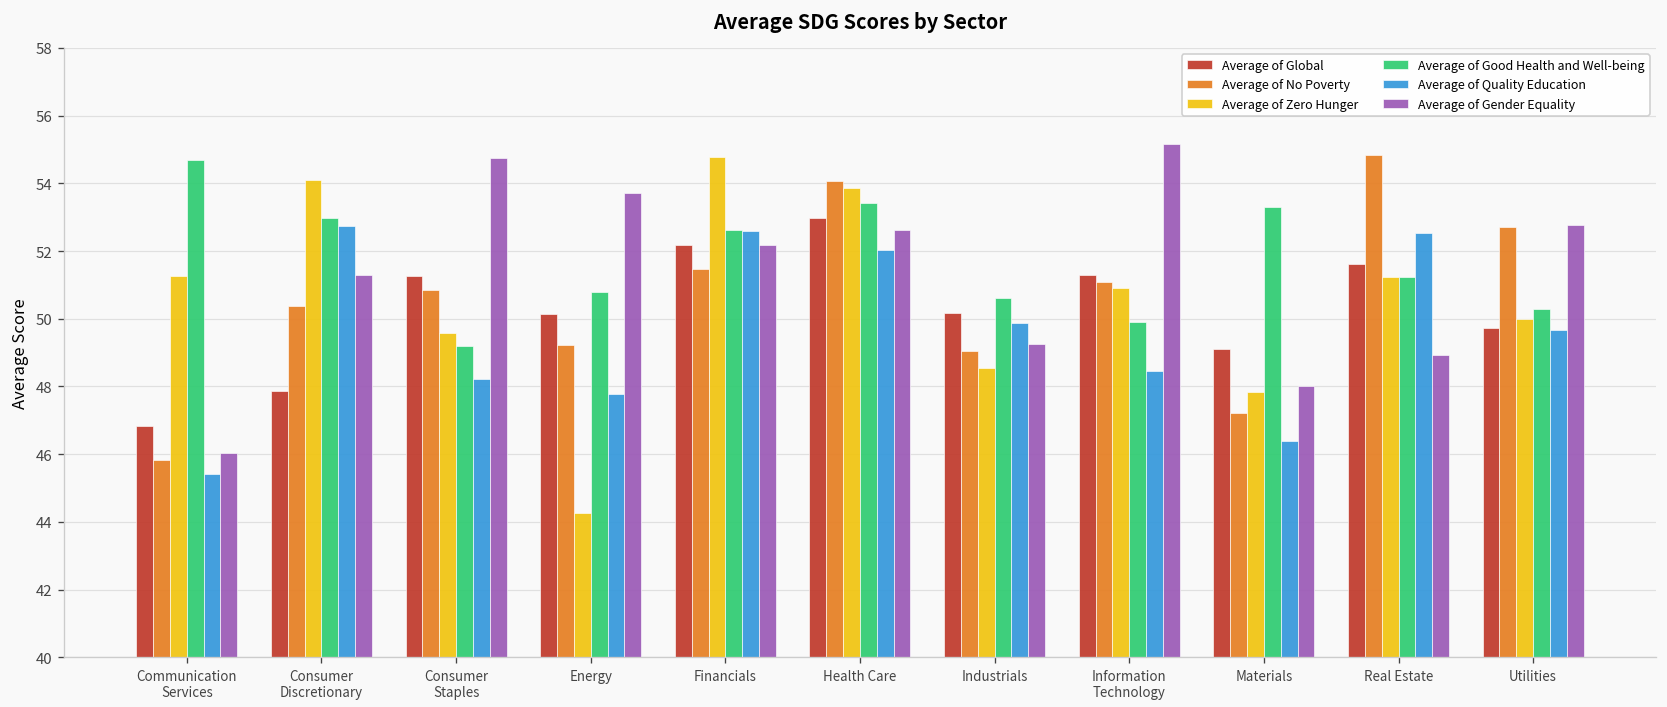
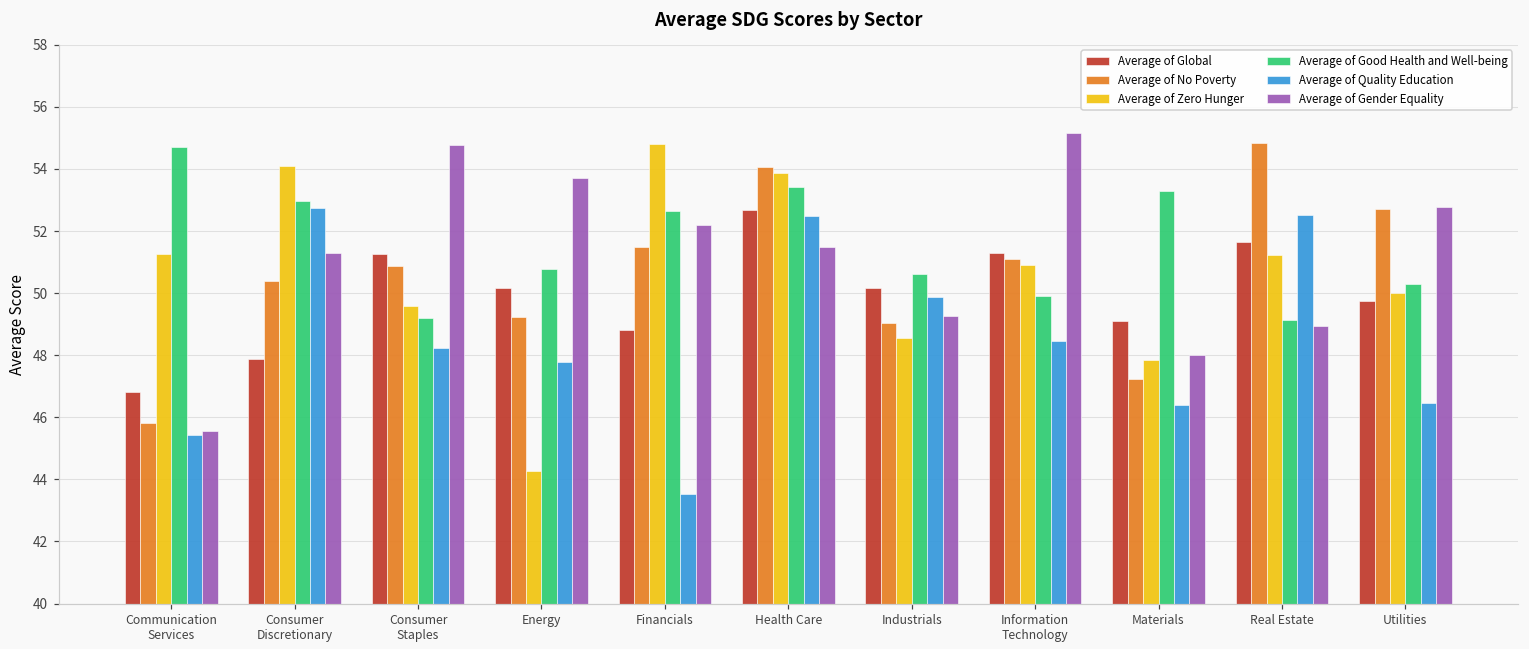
Average of Gender Equality, Communication Services: 46.0 -> 45.6
Average of Global, Financials: 52.2 -> 48.8
Average of Quality Education, Financials: 52.6 -> 43.5
Average of Global, Health Care: 53.0 -> 52.7
Average of Quality Education, Health Care: 52.0 -> 52.5
Average of Gender Equality, Health Care: 52.6 -> 51.5
Average of Good Health and Well-being, Real Estate: 51.2 -> 49.1
Average of Quality Education, Utilities: 49.7 -> 46.5
